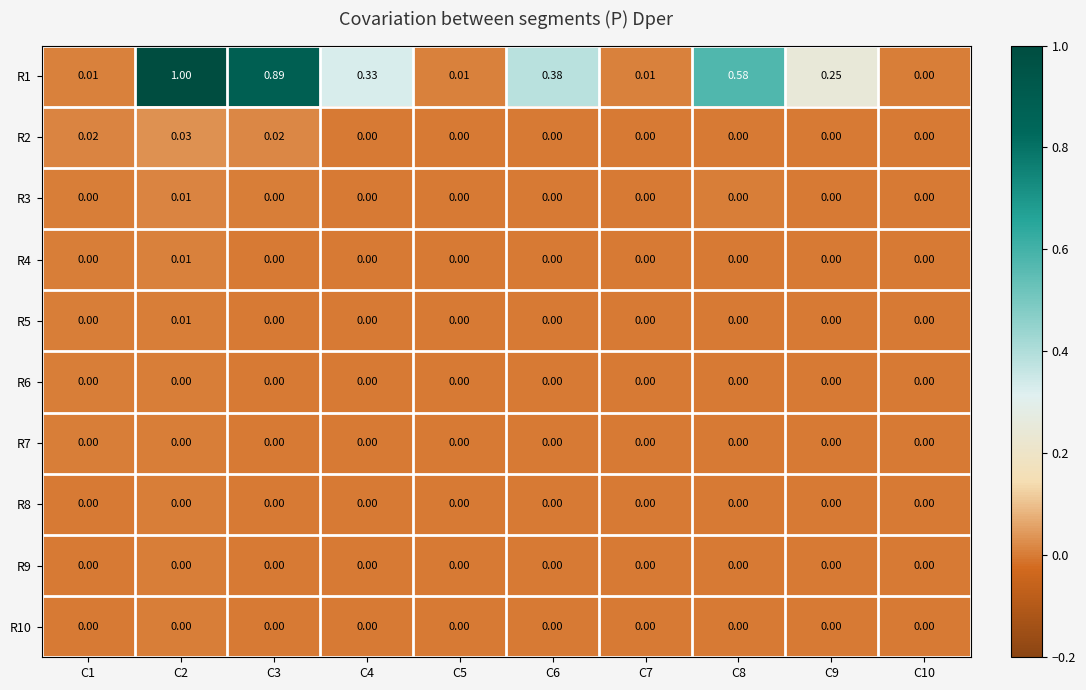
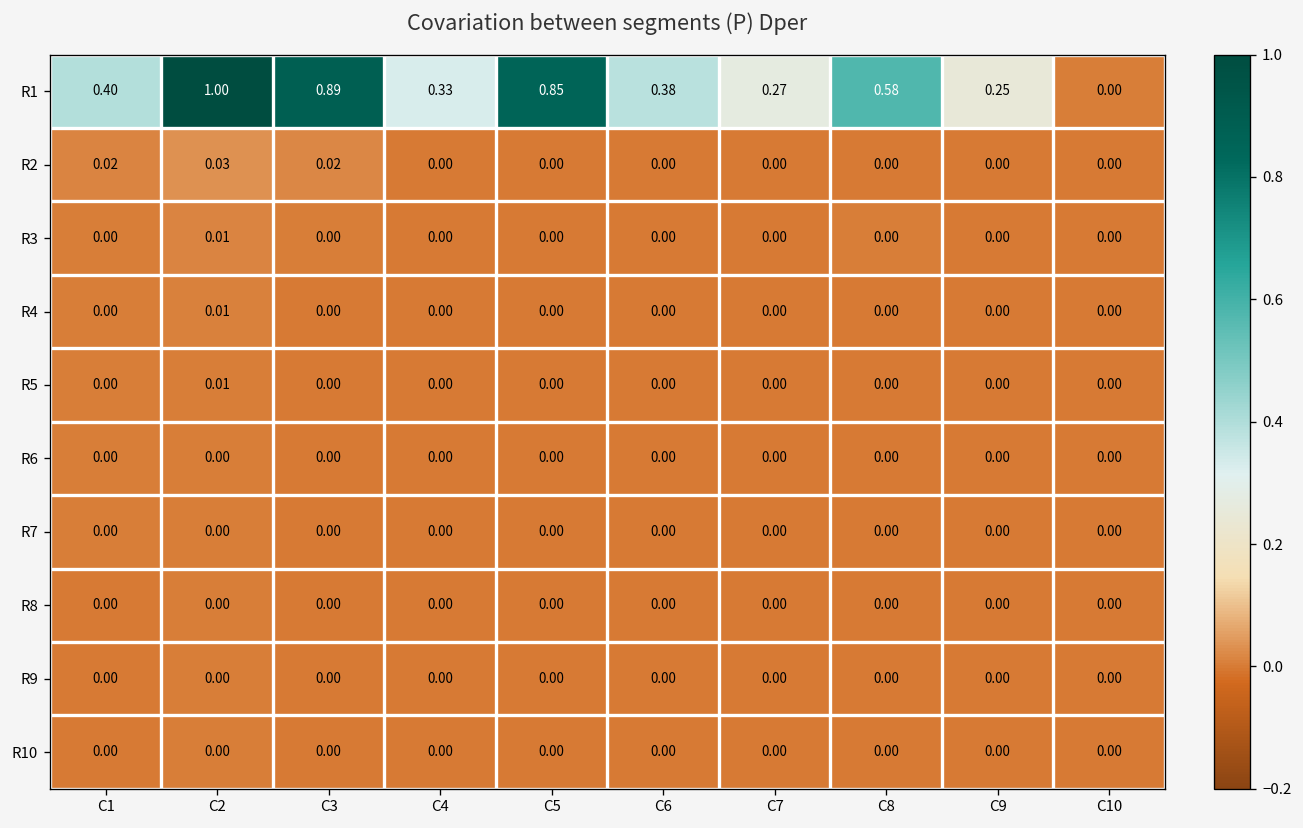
R1, C1: 0.01 -> 0.40
R1, C5: 0.01 -> 0.85
R1, C7: 0.01 -> 0.27
